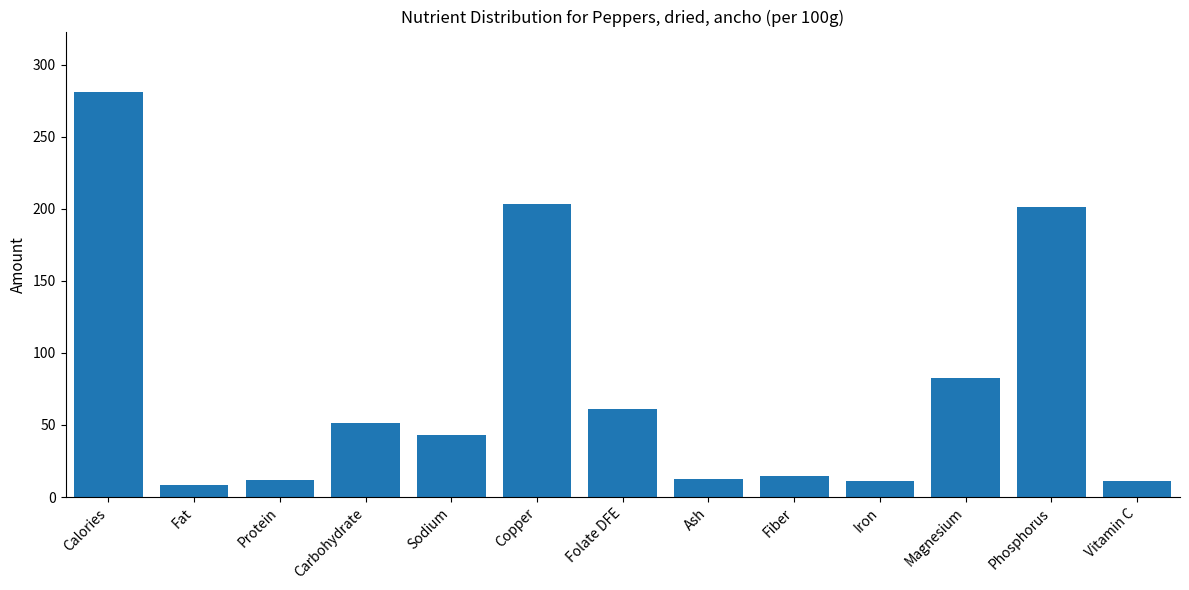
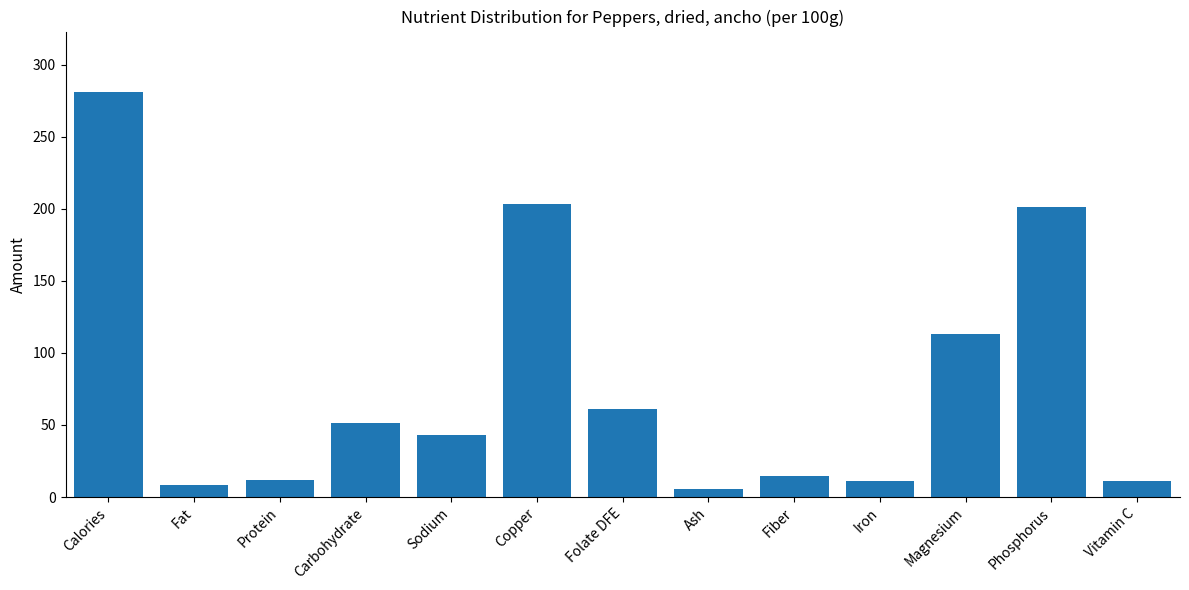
Ash: 13 -> 6
Magnesium: 83 -> 113
